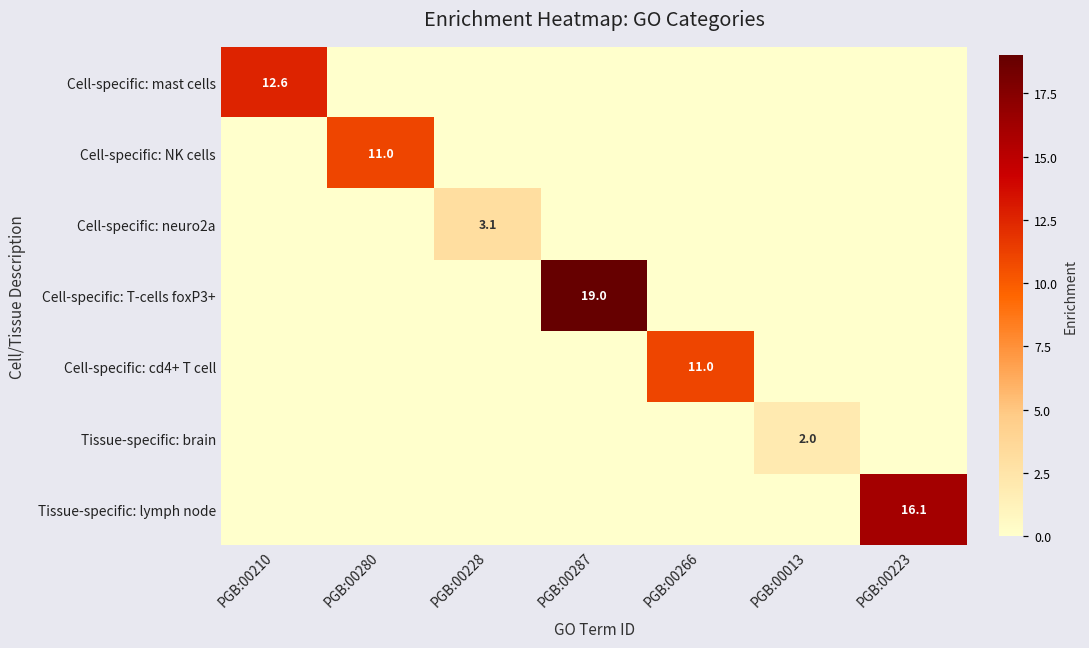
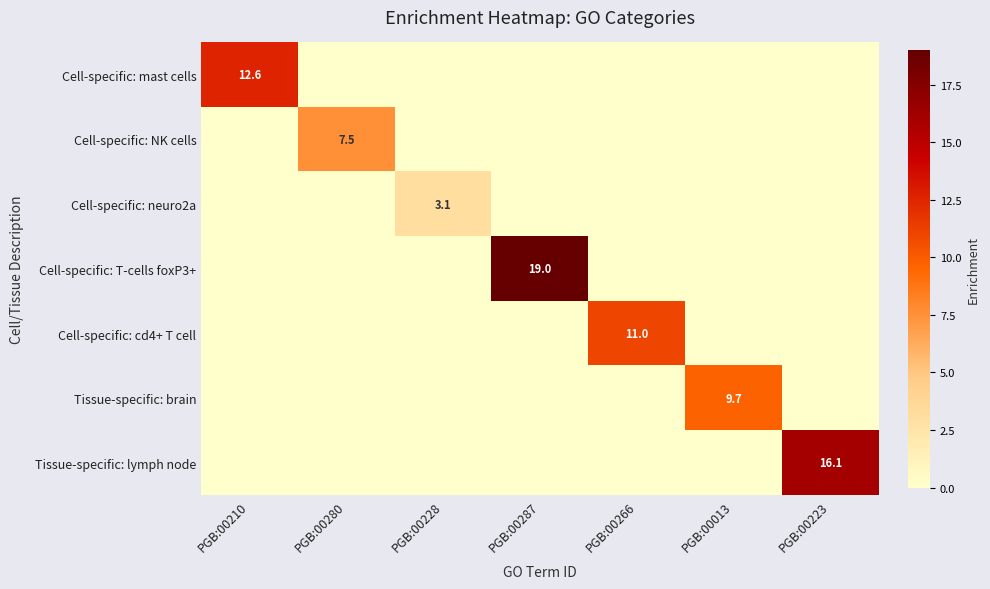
Cell-specific: NK cells, PGB:00280: 11.0 -> 7.5
Tissue-specific: brain, PGB:00013: 2.0 -> 9.7
